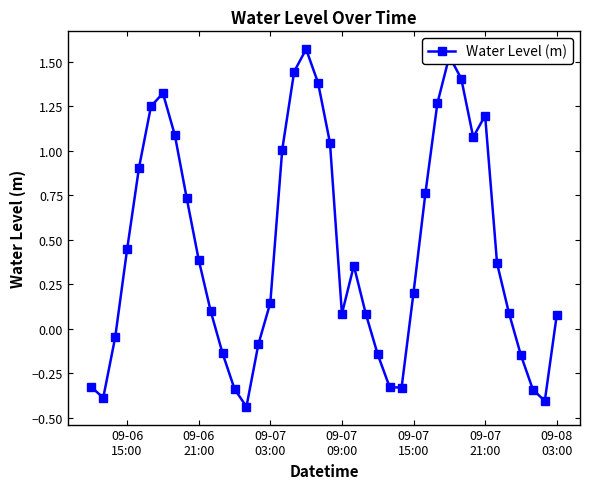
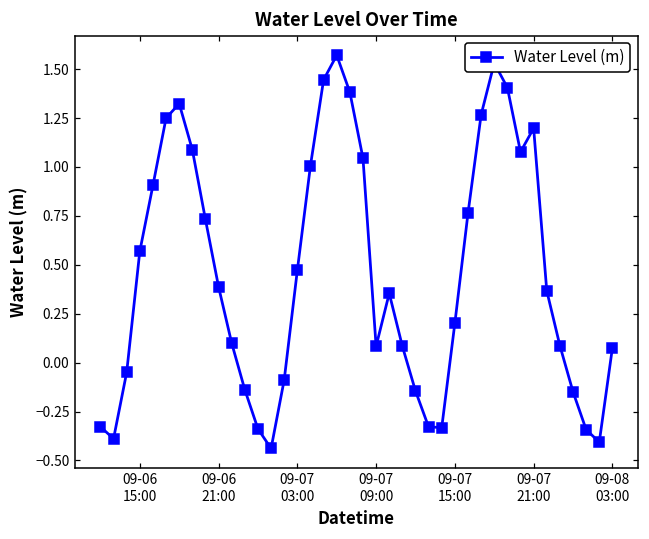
09-06 15:00: 0.45 -> 0.57
09-07 03:00: 0.15 -> 0.47
